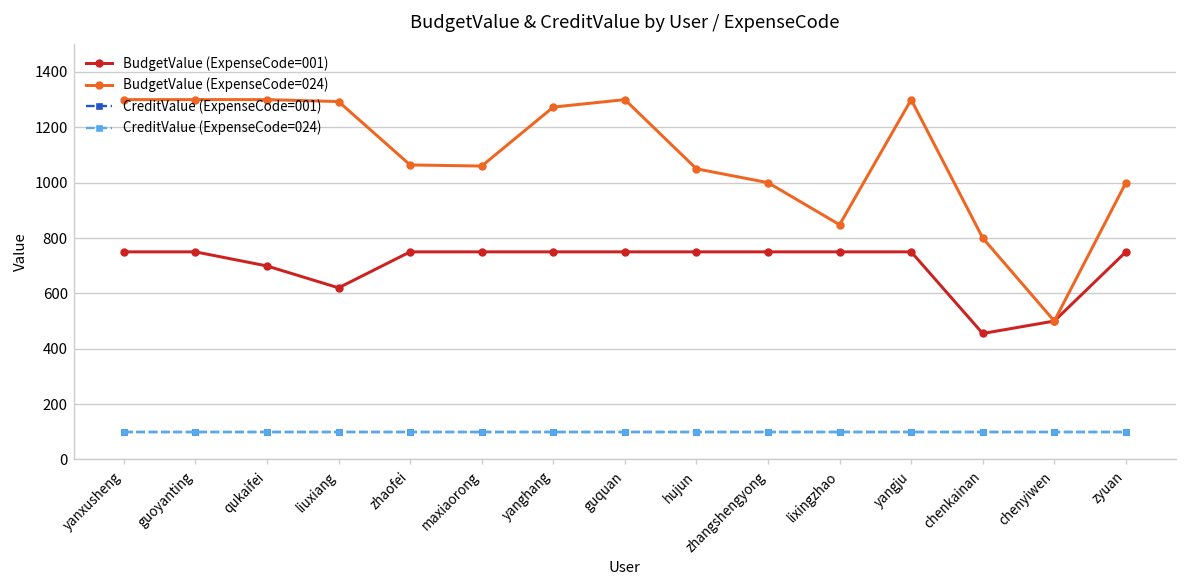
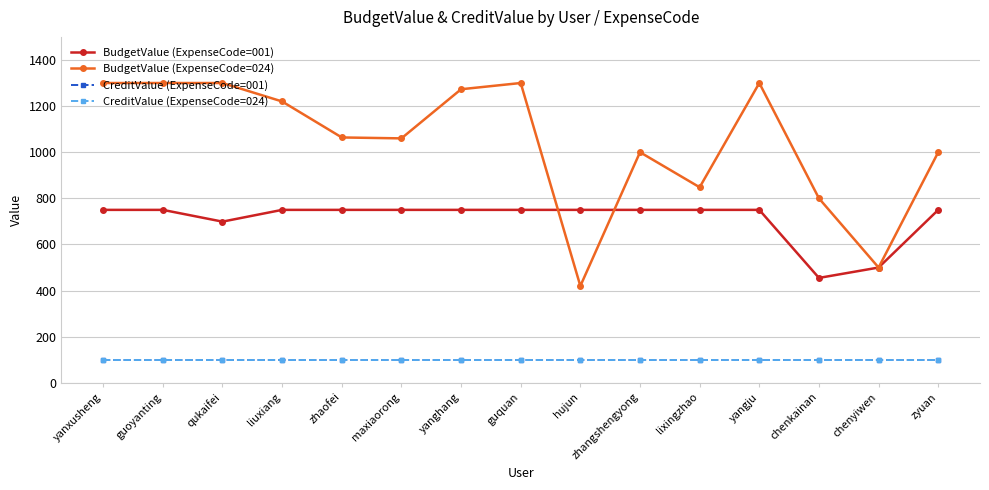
BudgetValue (ExpenseCode=001), liuxiang: 620 -> 750
BudgetValue (ExpenseCode=024), liuxiang: 1290 -> 1220
BudgetValue (ExpenseCode=024), hujun: 1050 -> 420
